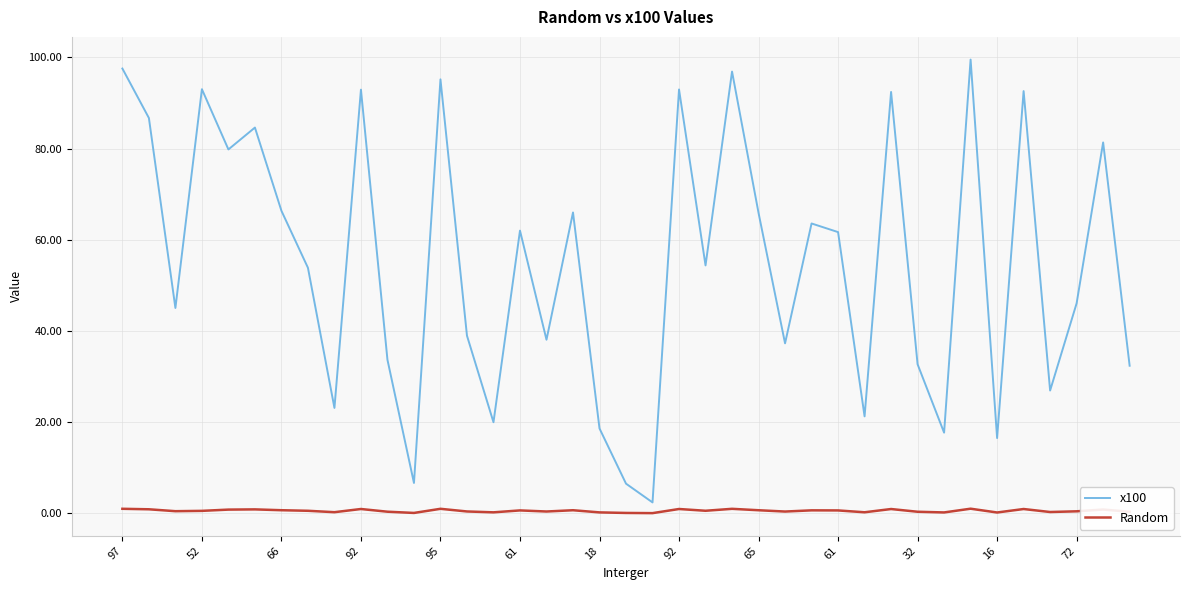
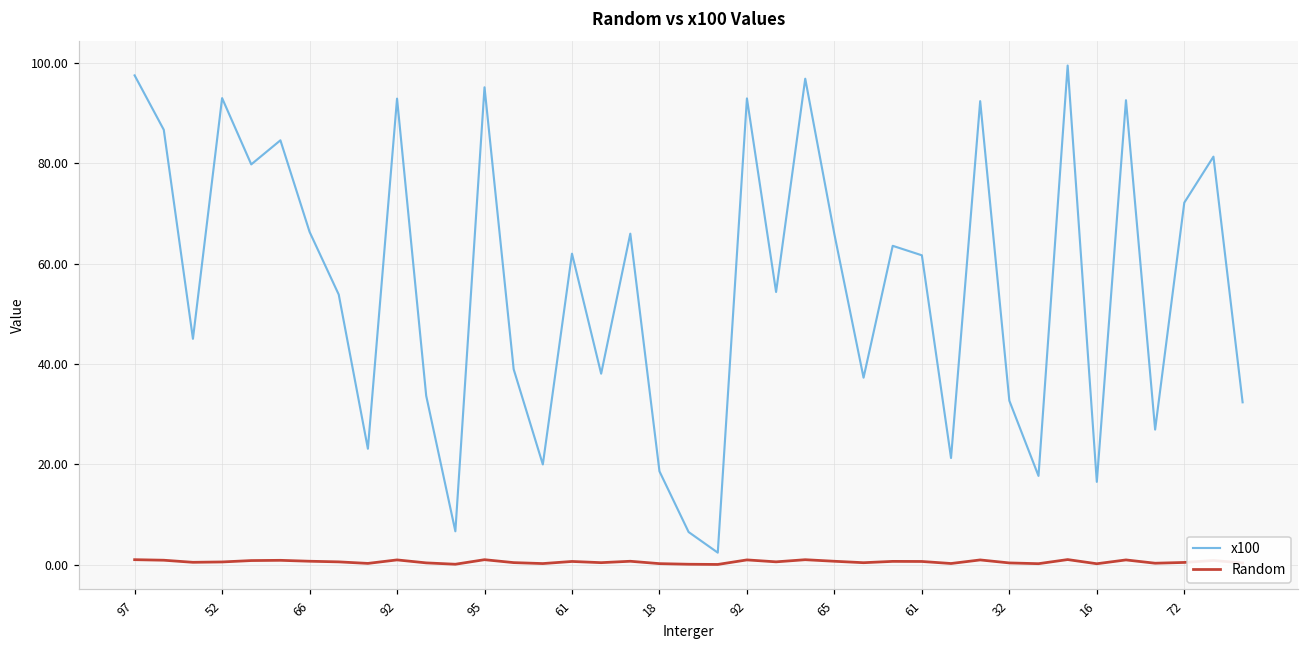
x100, 72: 46 -> 72
